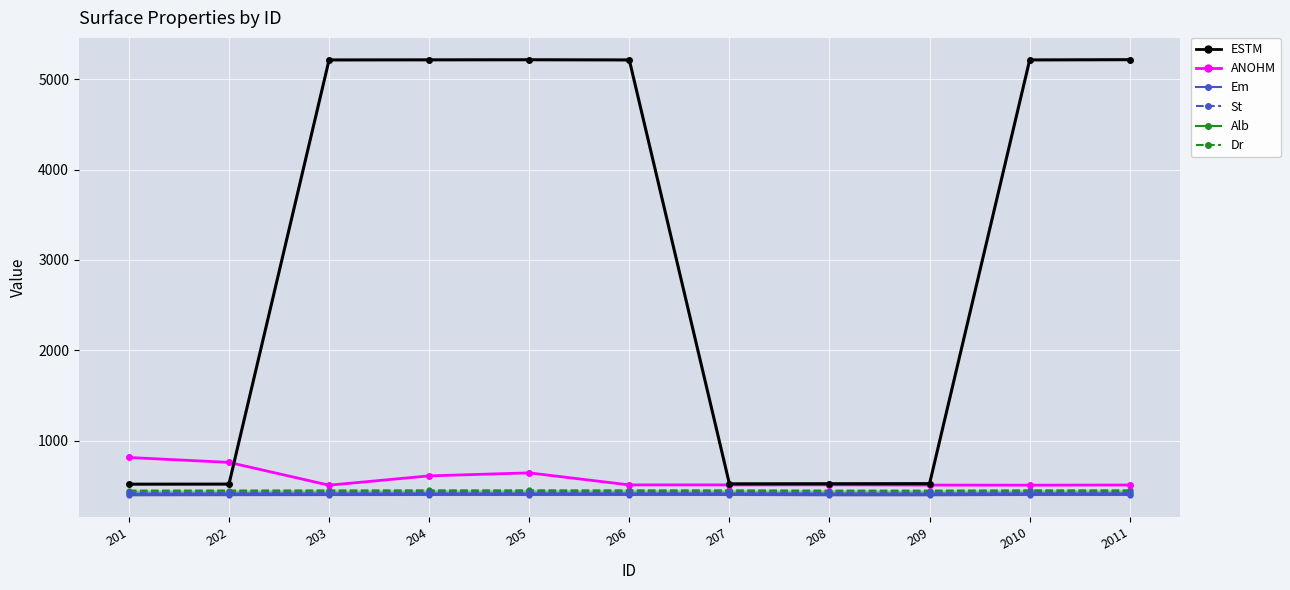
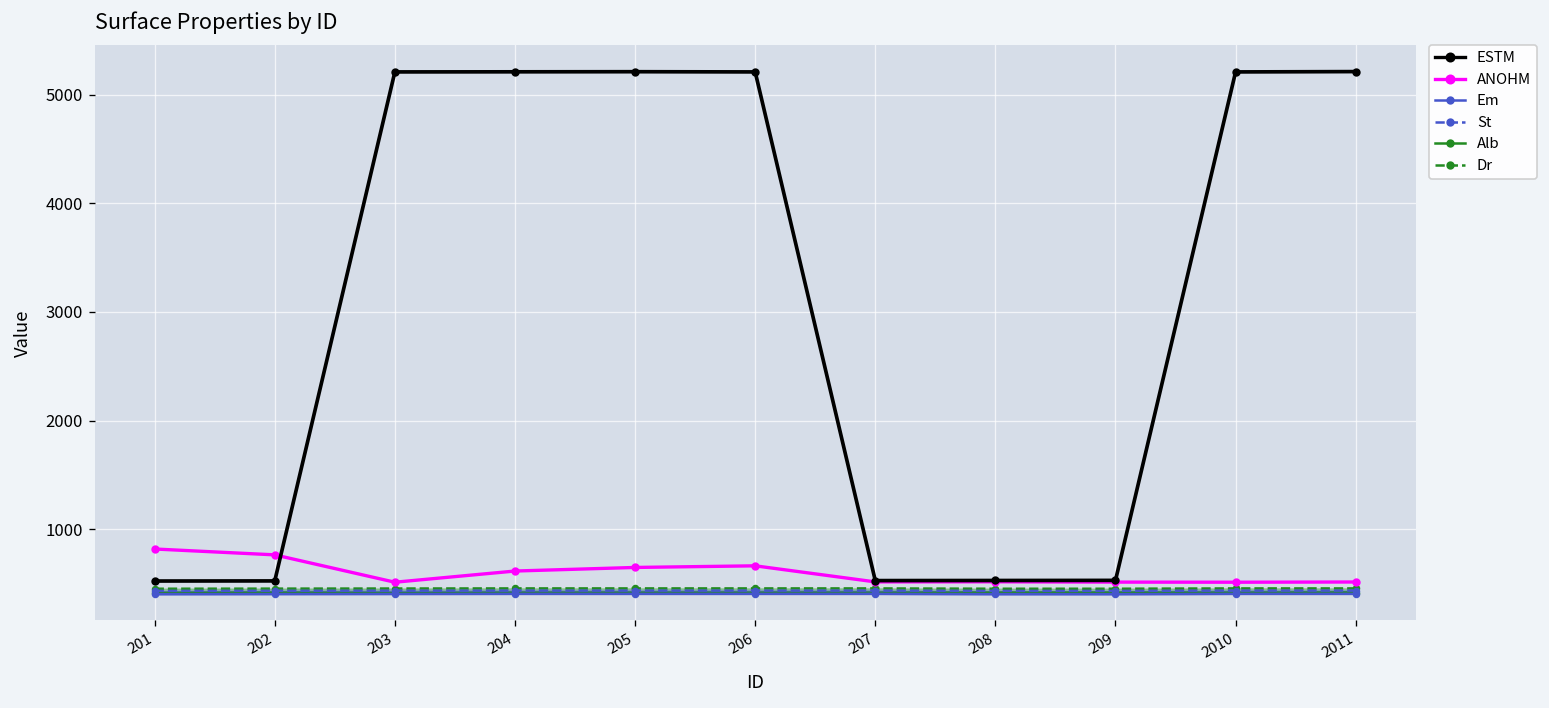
ANOHM, 206: 500 -> 700
